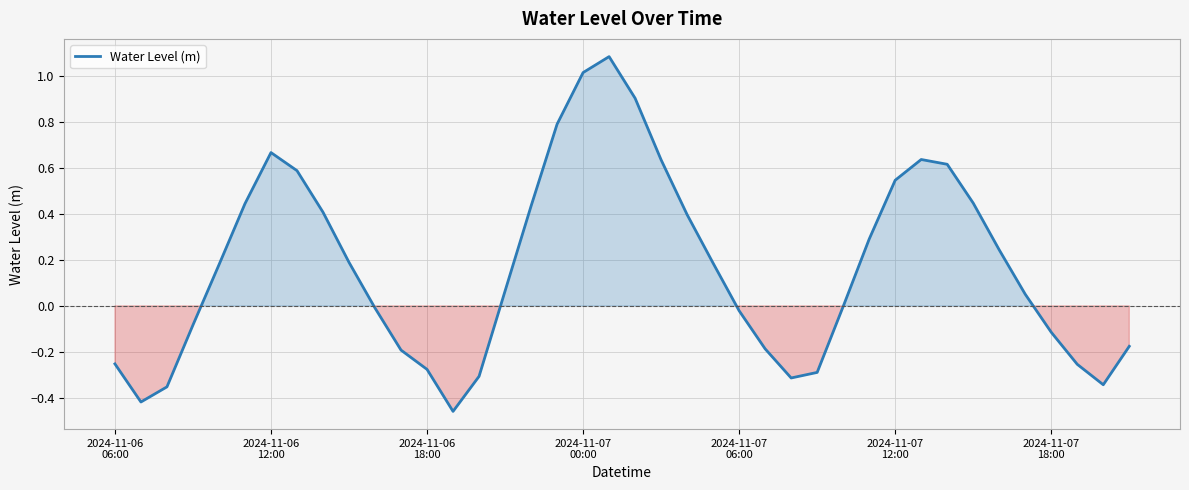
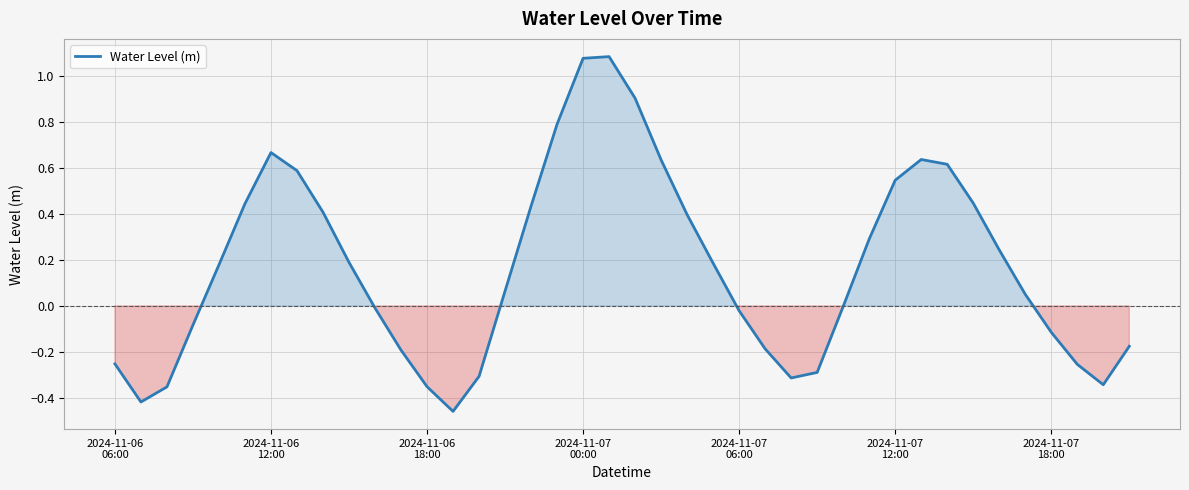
2024-11-06 18:00: -0.28 -> -0.35
2024-11-07 00:00: 1.01 -> 1.08
